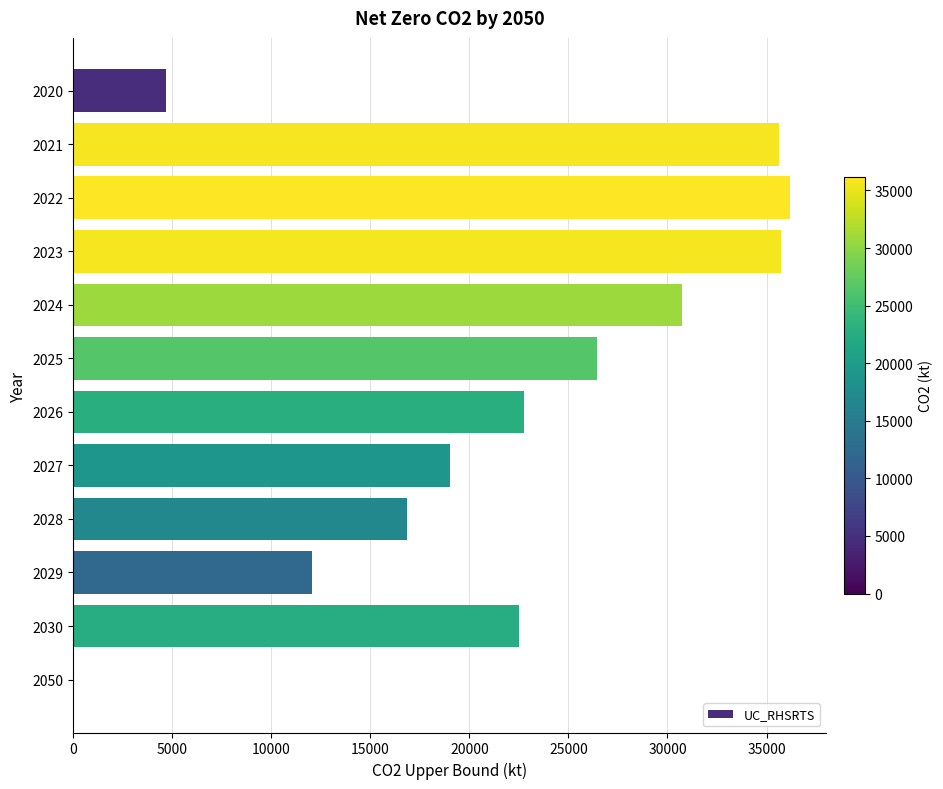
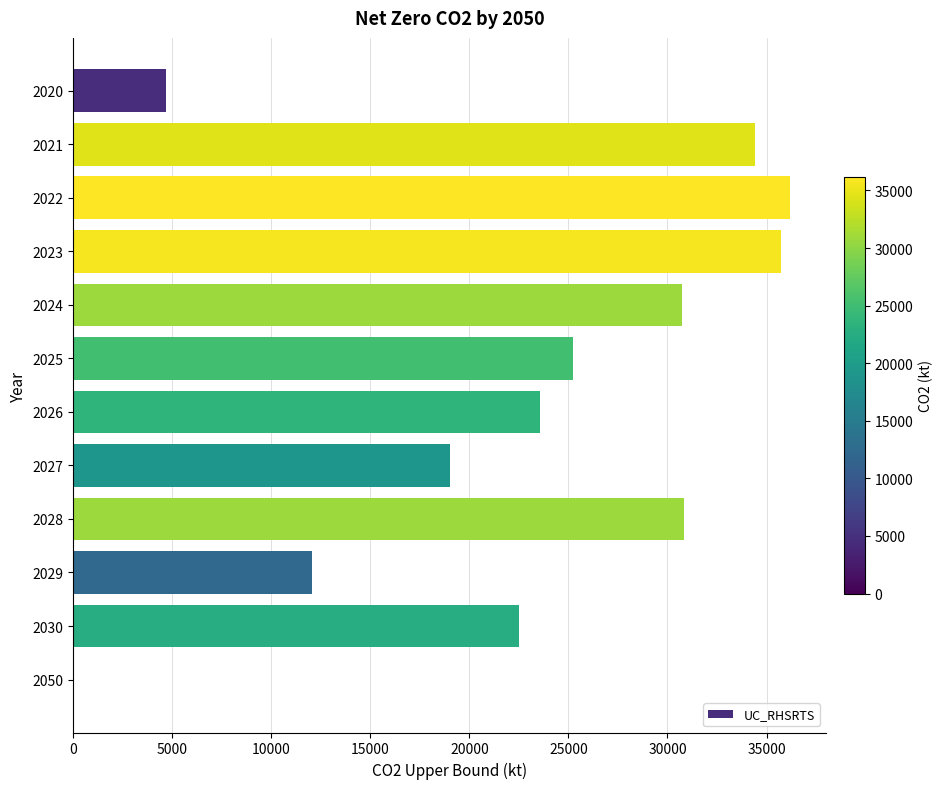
2021: 35600 -> 34400
2025: 26500 -> 25200
2026: 22800 -> 23600
2028: 16900 -> 30800
